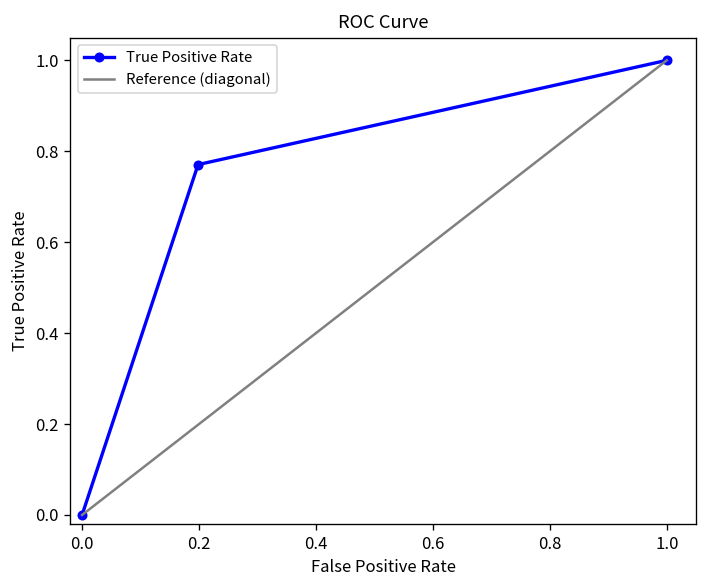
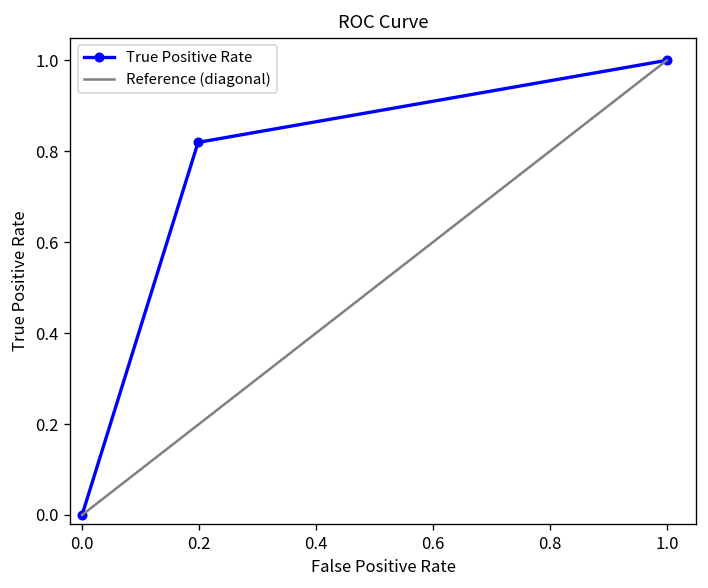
True Positive Rate, 0.2: 0.77 -> 0.82
